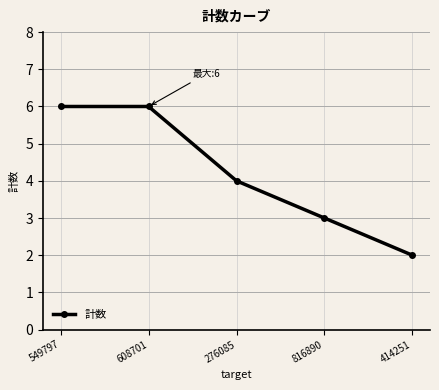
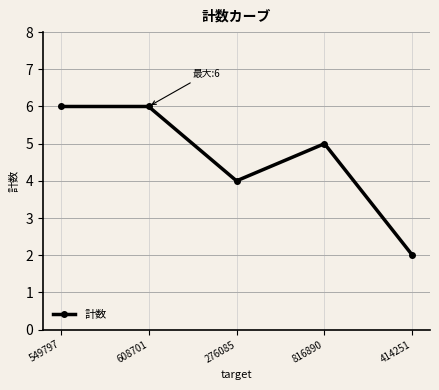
816890: 3 -> 5
